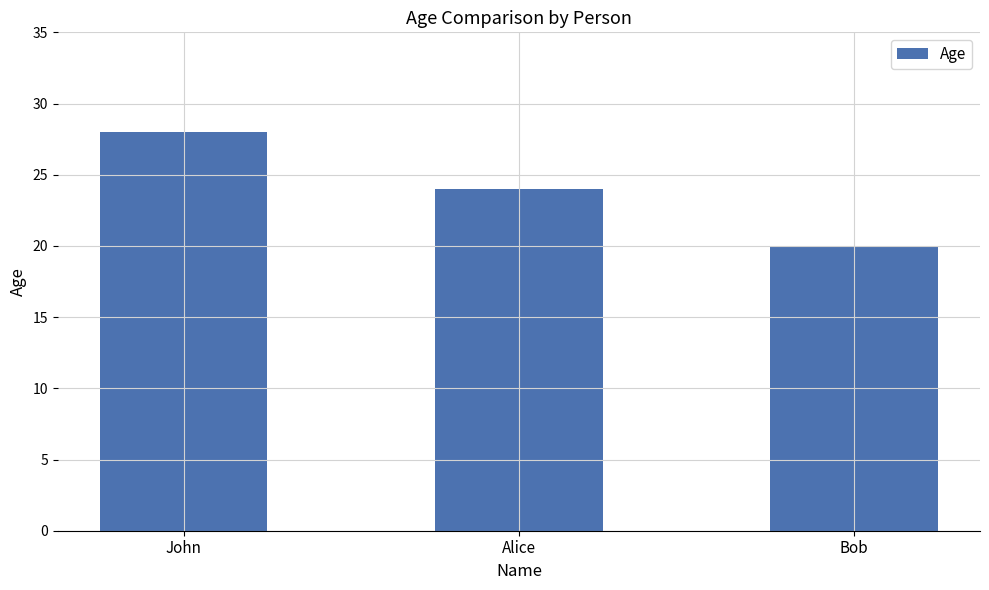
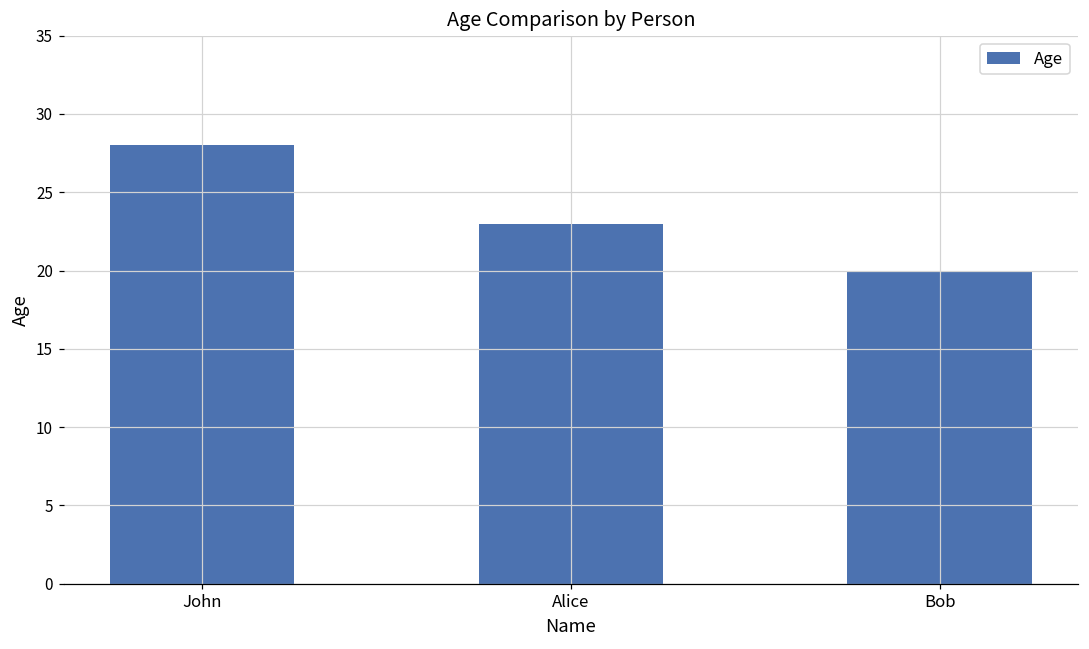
Alice: 24 -> 23
